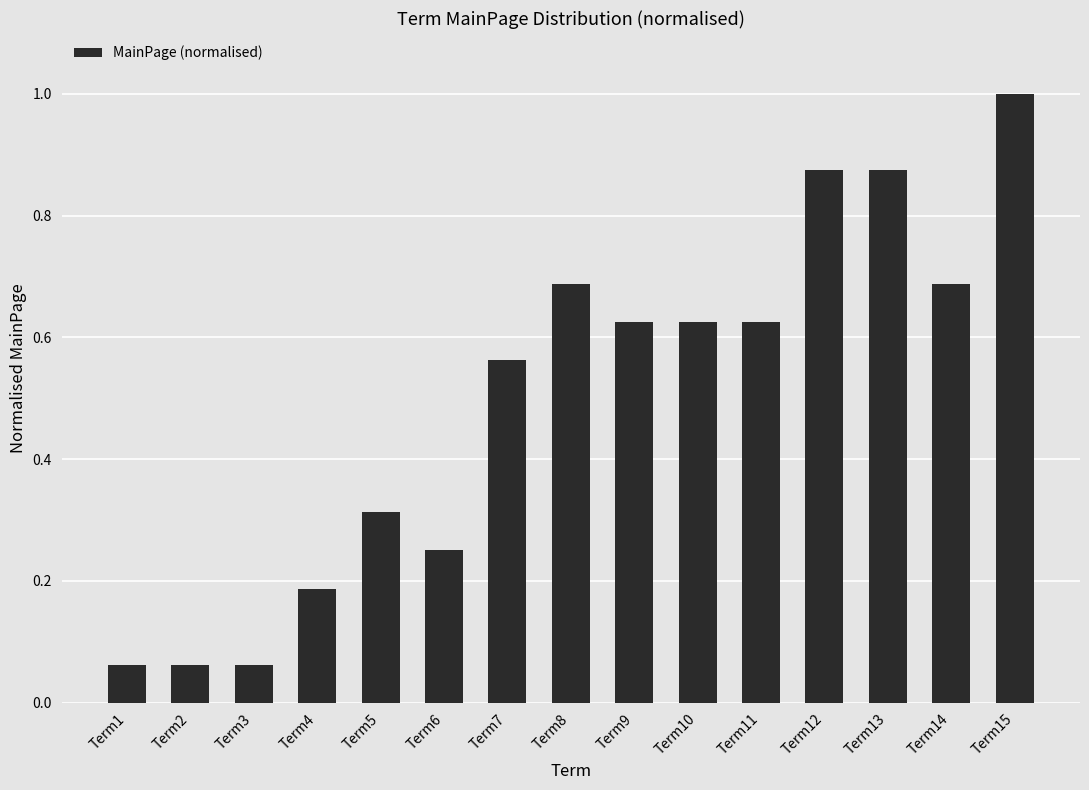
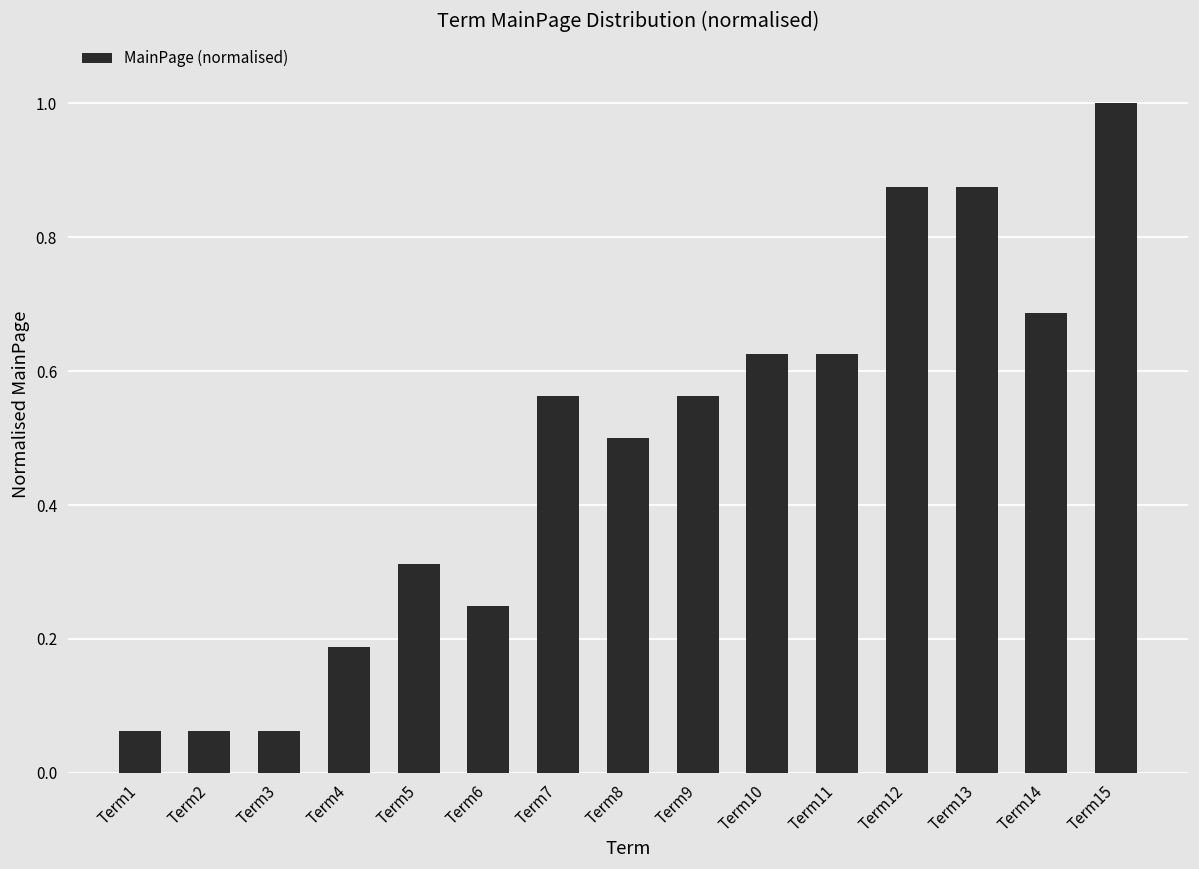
Term8: 0.69 -> 0.50
Term9: 0.63 -> 0.56
